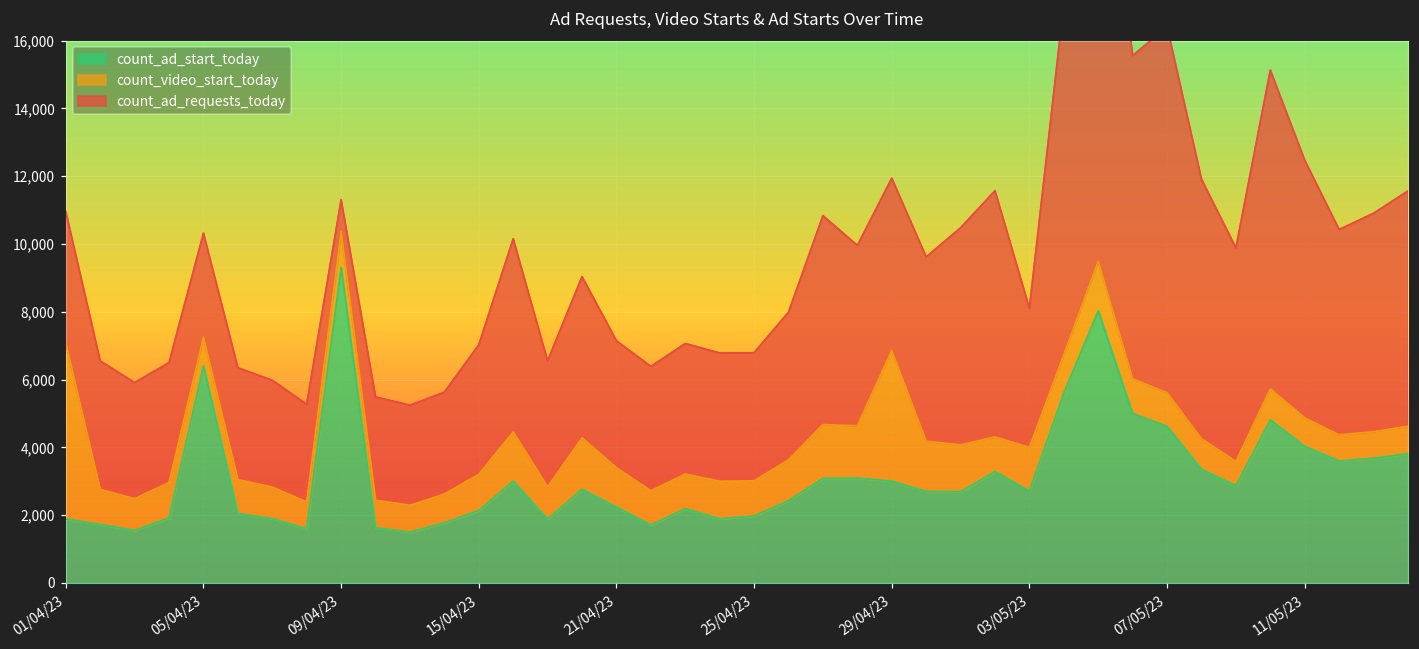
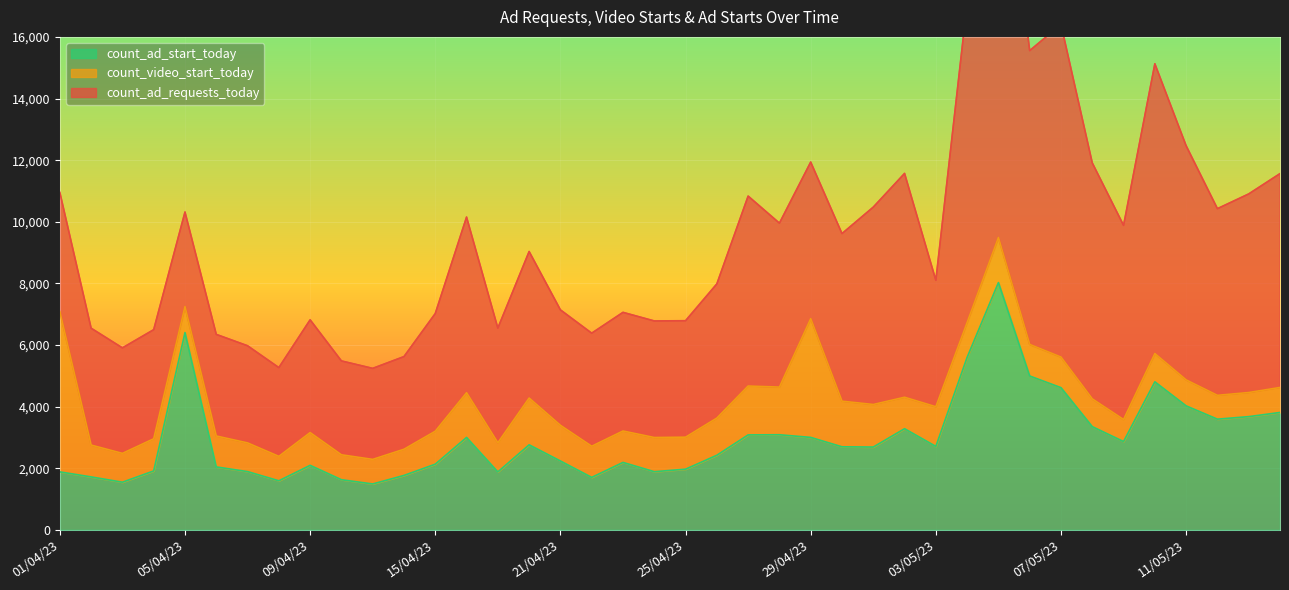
count_ad_start_today, 09/04/23: 9,300 -> 2,100
count_ad_requests_today, 09/04/23: 900 -> 3,700
